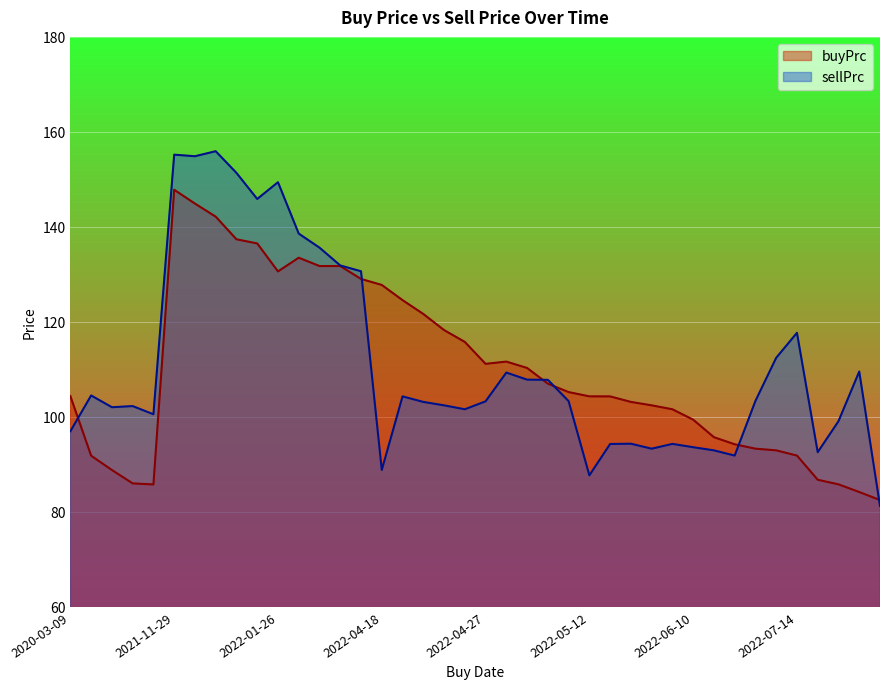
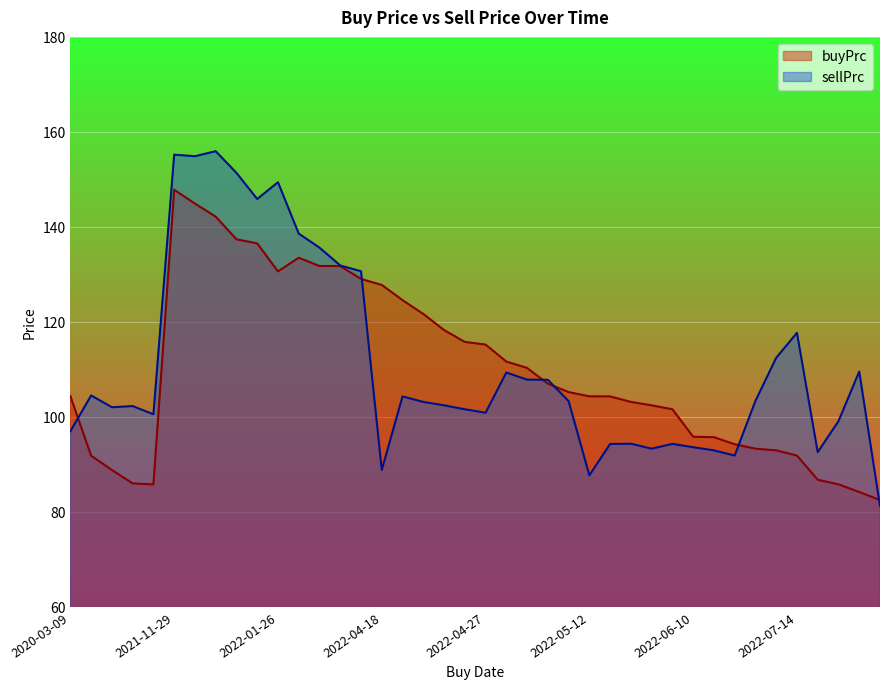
buyPrc, 2022-04-27: 111 -> 115
sellPrc, 2022-04-27: 103 -> 101
buyPrc, 2022-06-10: 99 -> 96
